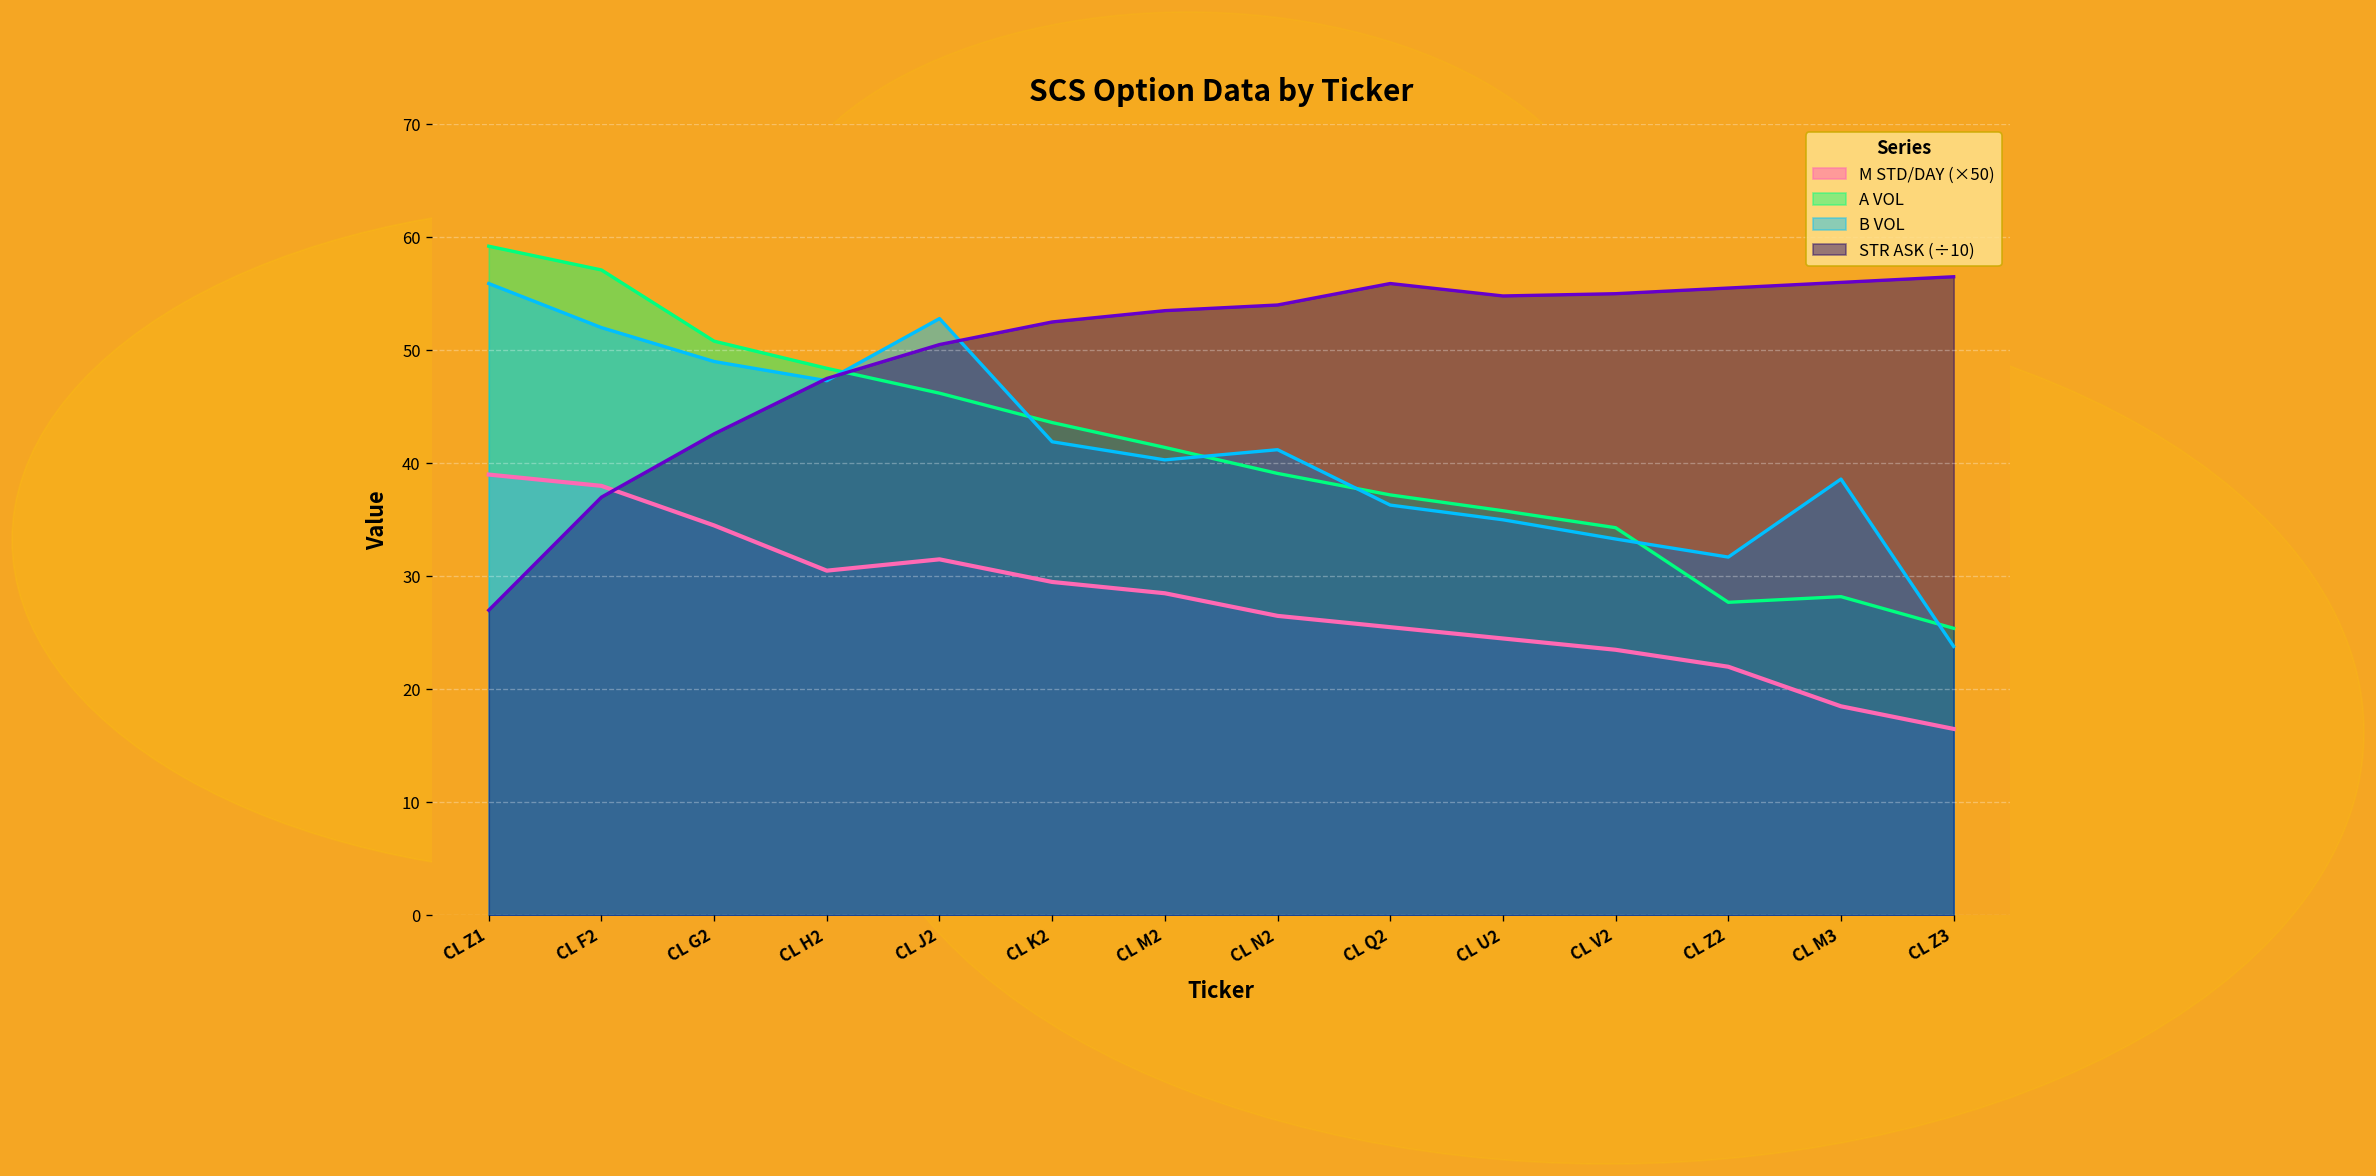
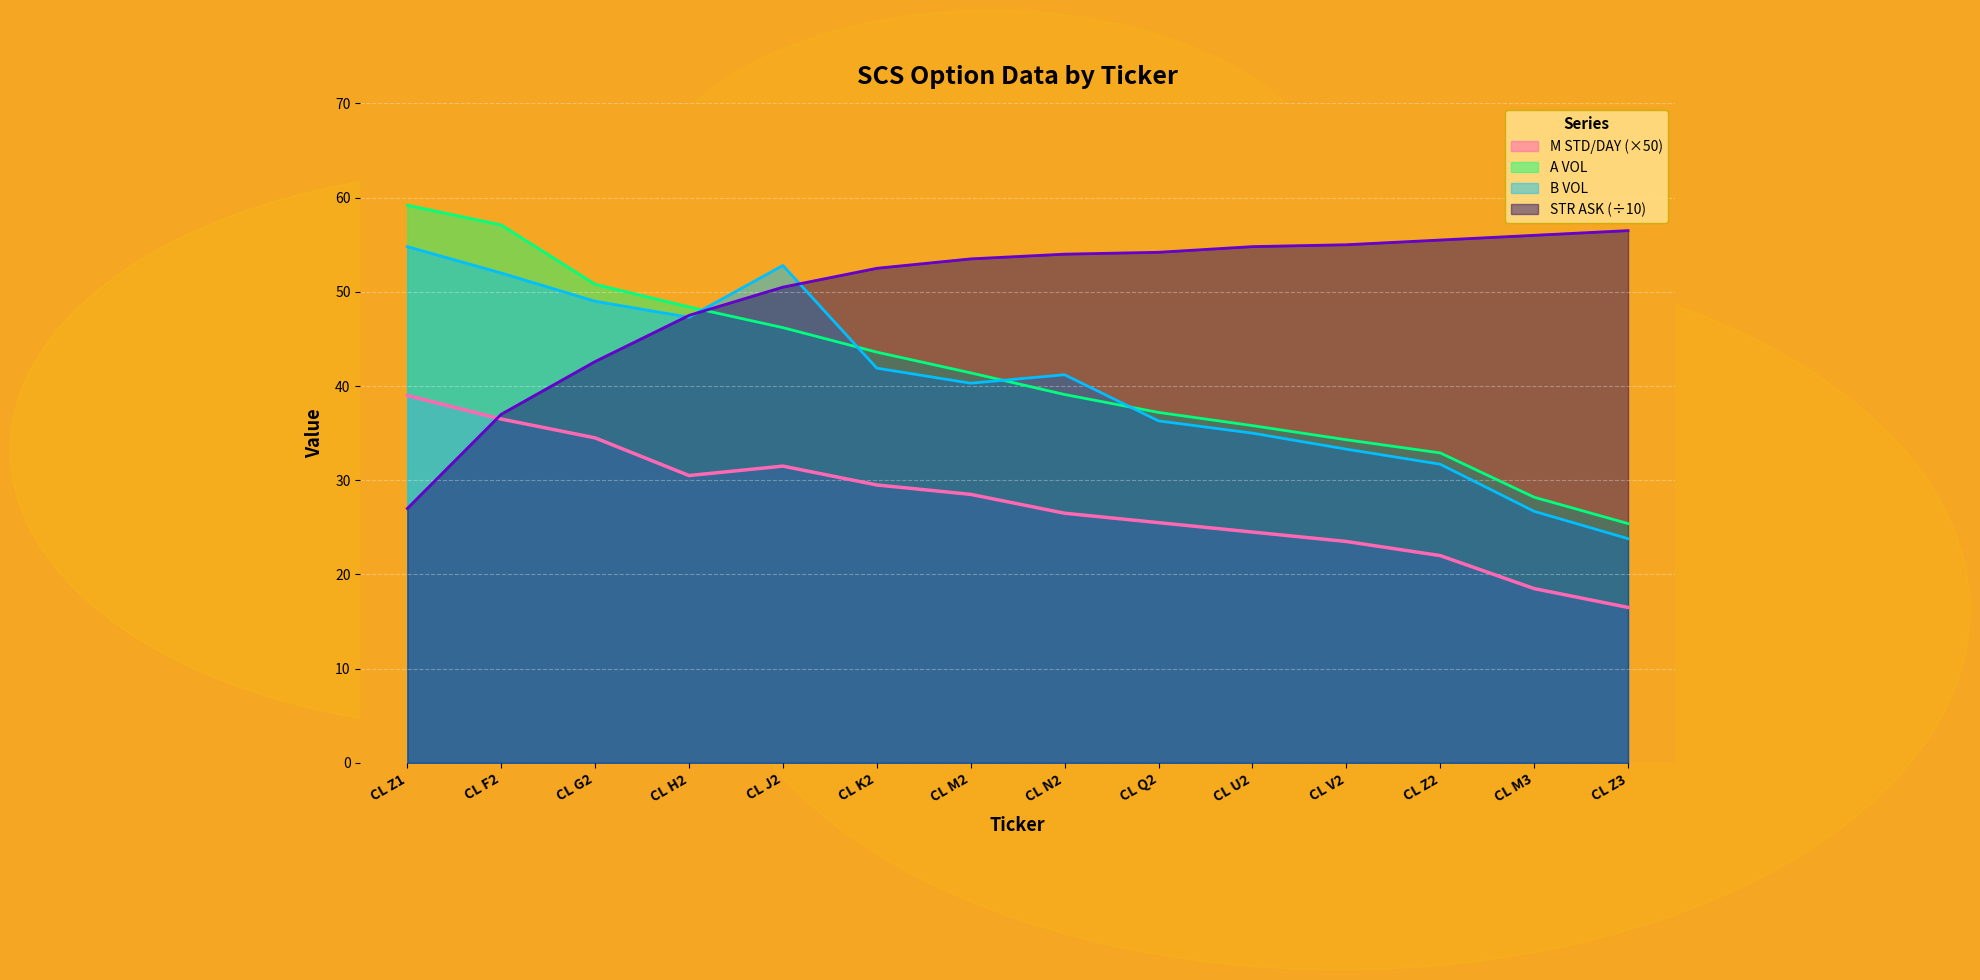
B VOL, CL Z1: 56 -> 55
M STD/DAY (×50), CL F2: 38 -> 37
STR ASK (÷10), CL Q2: 56 -> 54
A VOL, CL Z2: 28 -> 33
B VOL, CL M3: 39 -> 27
